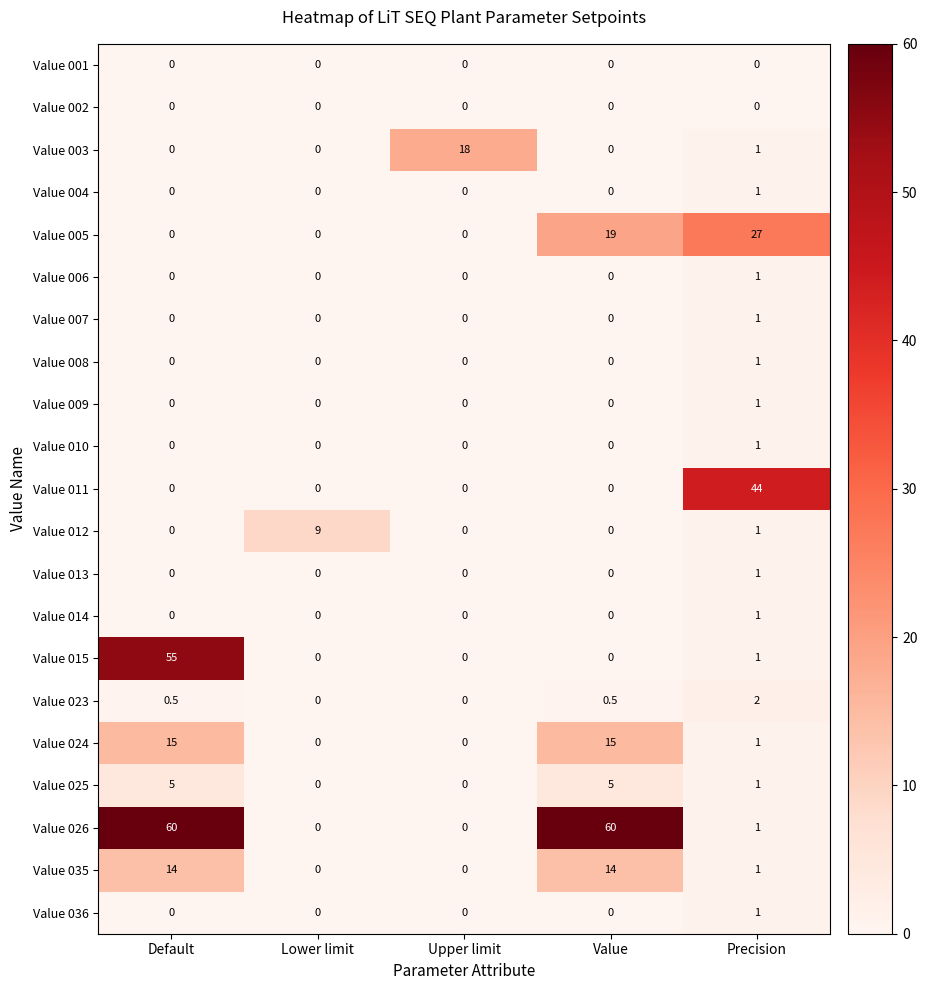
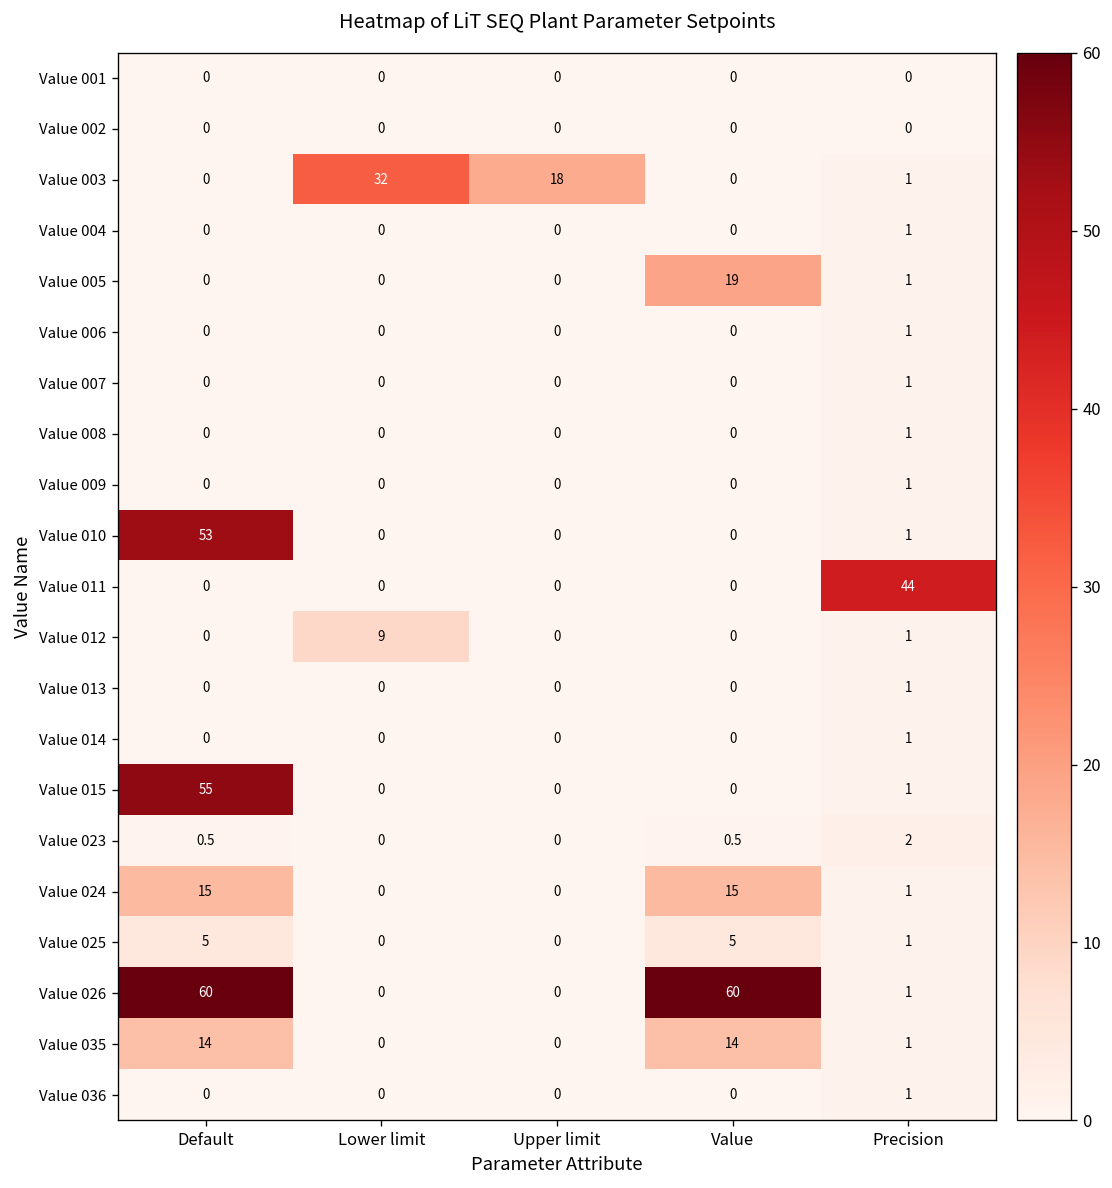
Value 003, Lower limit: 0 -> 32
Value 005, Precision: 27 -> 1
Value 010, Default: 0 -> 53
